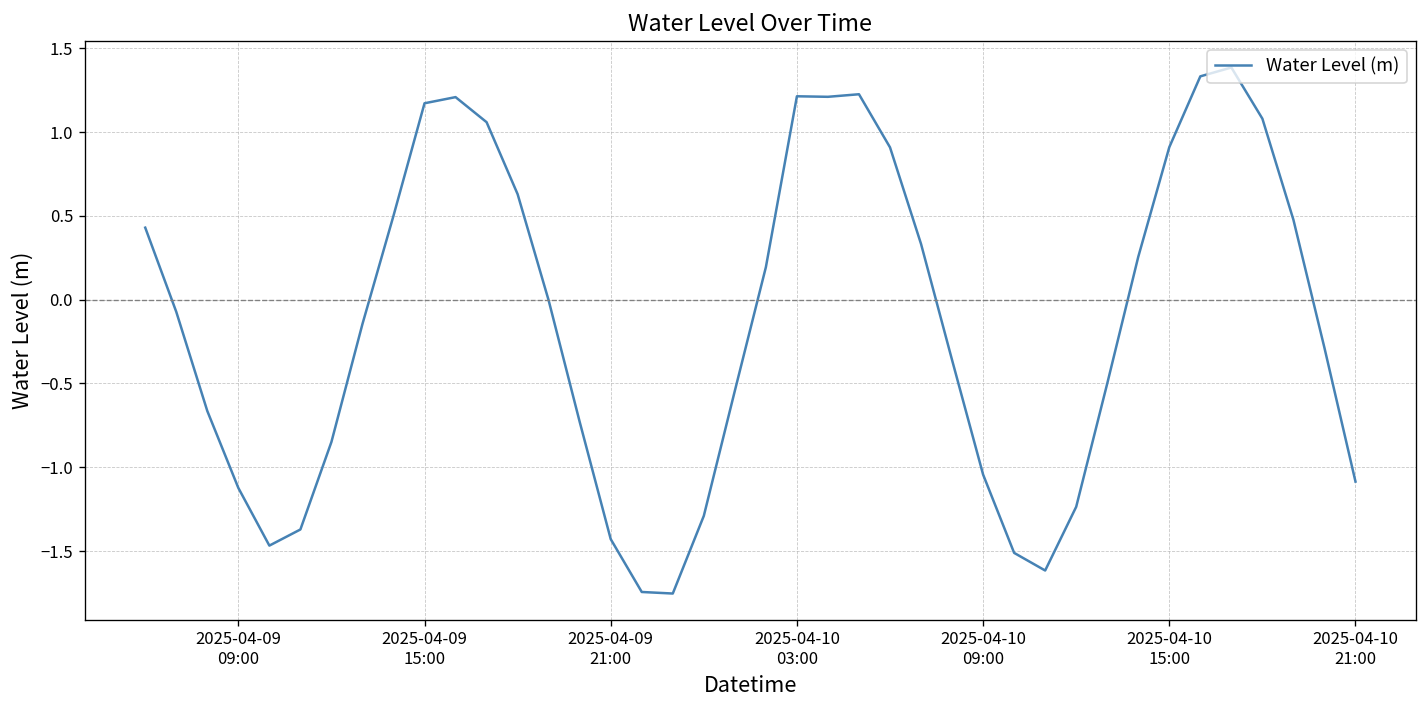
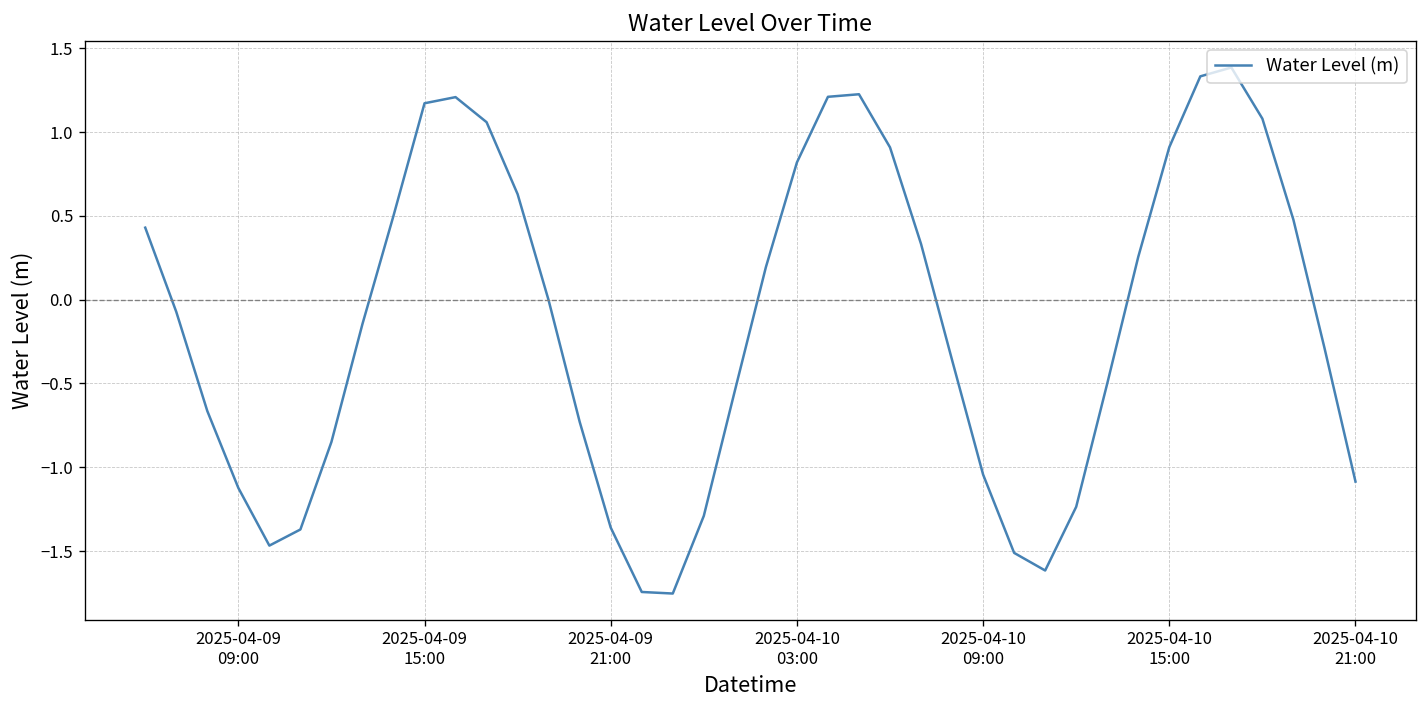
2025-04-09 21:00: -1.43 -> -1.36
2025-04-10 03:00: 1.21 -> 0.82
